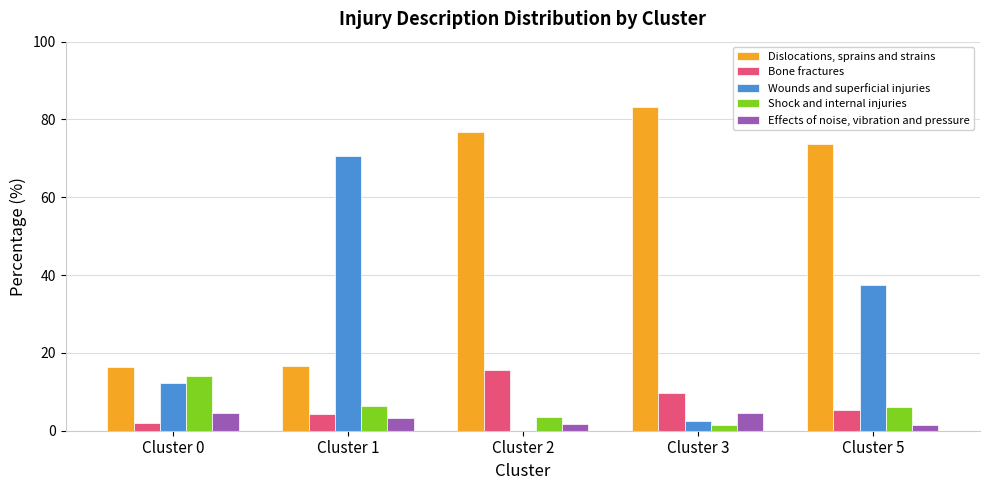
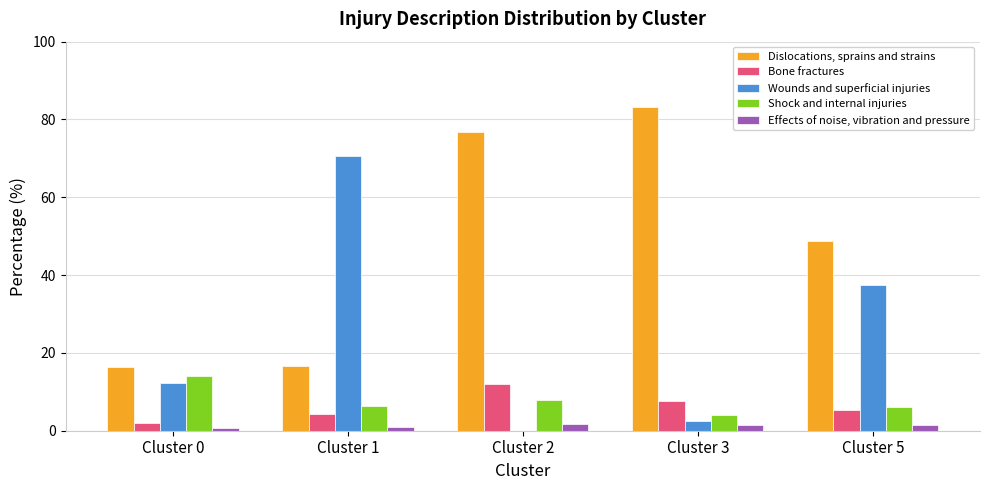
Effects of noise, vibration and pressure, Cluster 0: 4 -> 1
Effects of noise, vibration and pressure, Cluster 1: 3 -> 1
Bone fractures, Cluster 2: 16 -> 12
Shock and internal injuries, Cluster 2: 4 -> 8
Bone fractures, Cluster 3: 10 -> 8
Shock and internal injuries, Cluster 3: 1 -> 4
Effects of noise, vibration and pressure, Cluster 3: 4 -> 1
Dislocations, sprains and strains, Cluster 5: 74 -> 49
